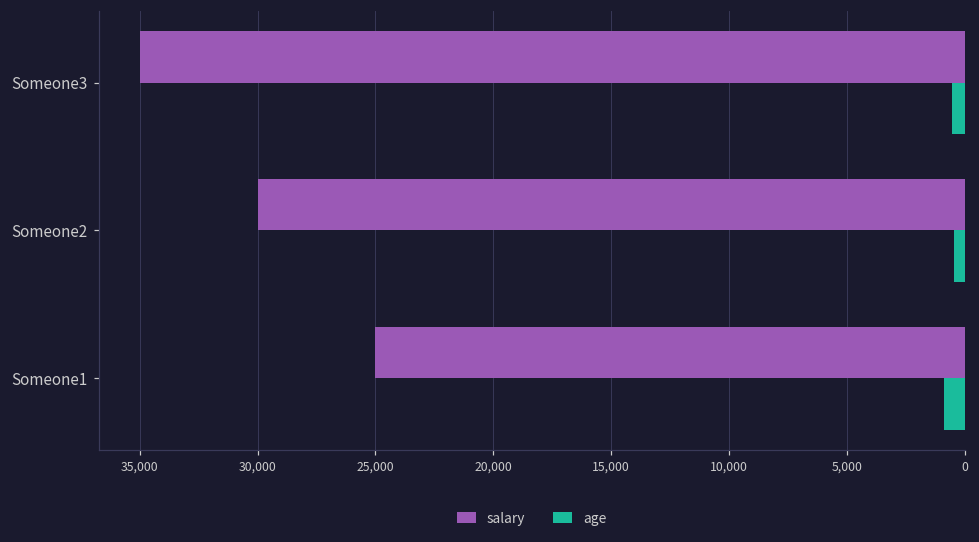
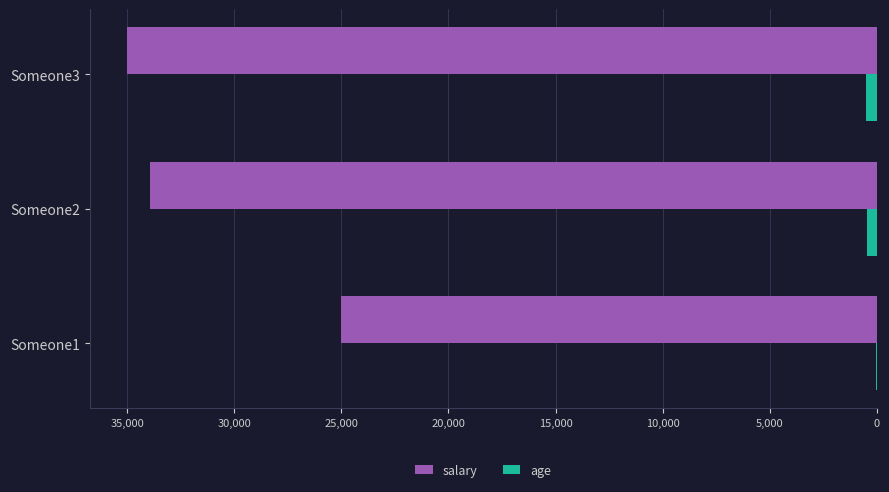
salary, Someone2: 30,000 -> 33,900
age, Someone1: 900 -> 0
